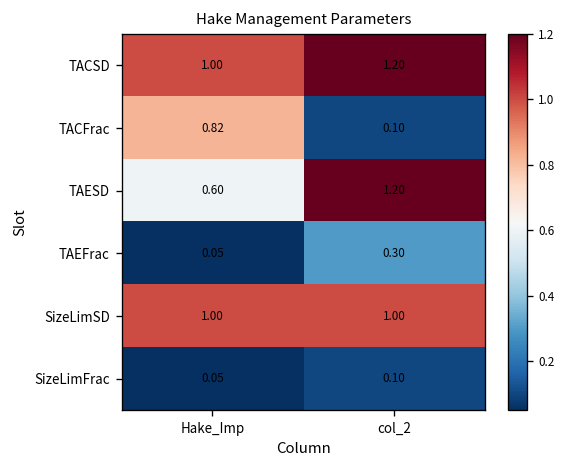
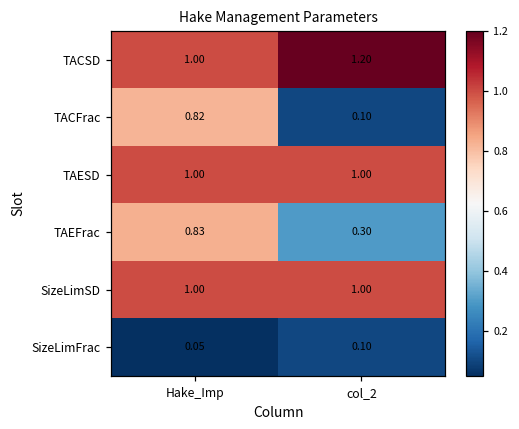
TAESD, Hake_Imp: 0.60 -> 1.00
TAESD, col_2: 1.20 -> 1.00
TAEFrac, Hake_Imp: 0.05 -> 0.83
